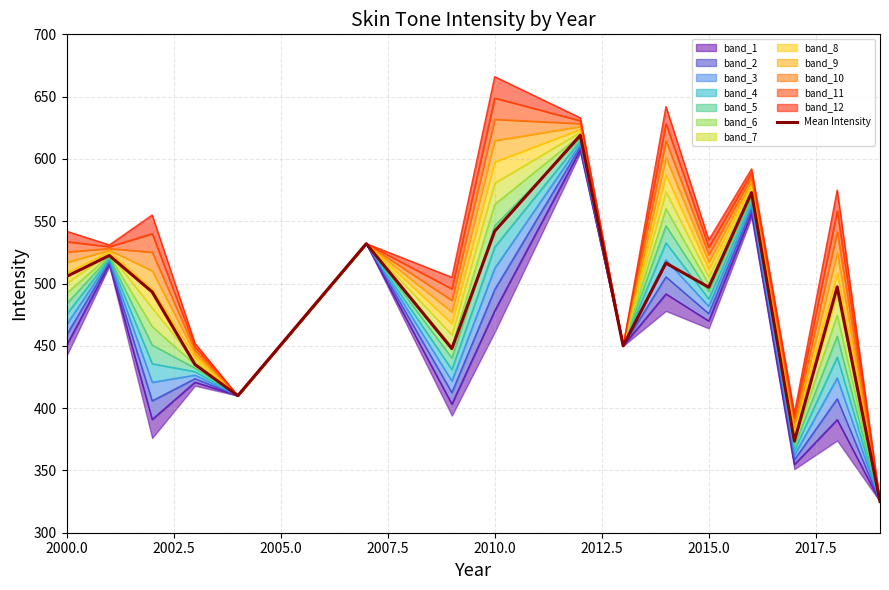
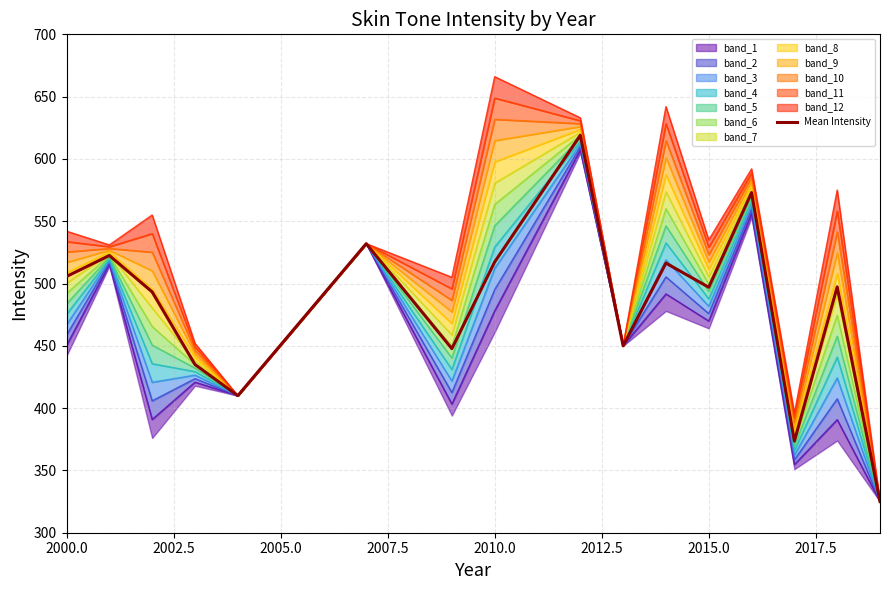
Mean Intensity, 2010.0: 542 -> 517
